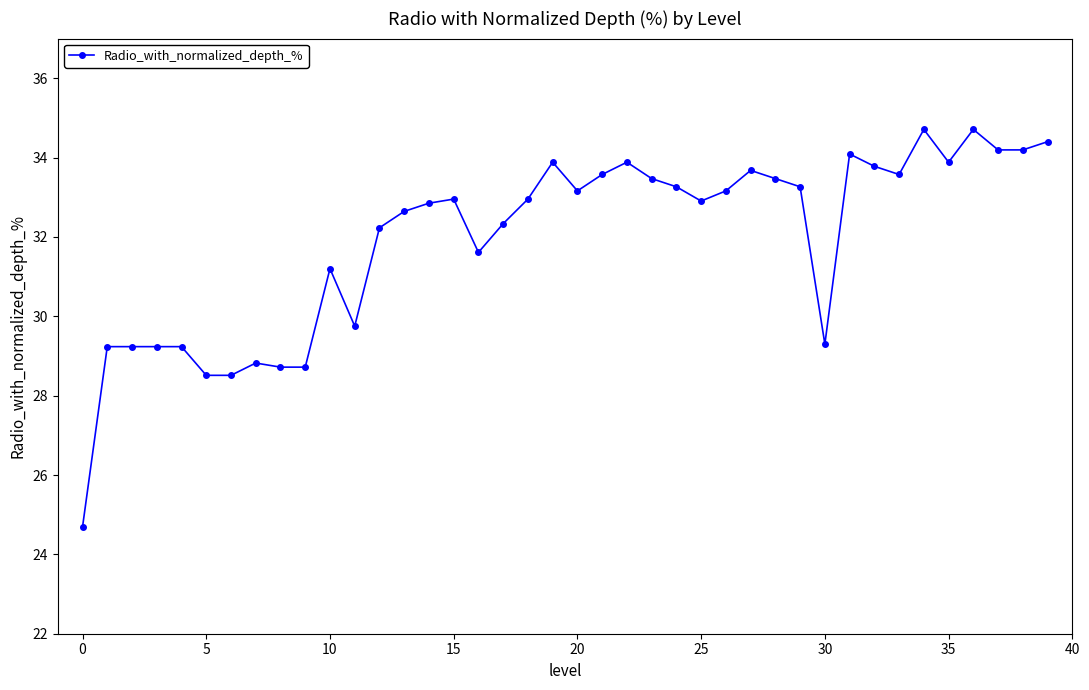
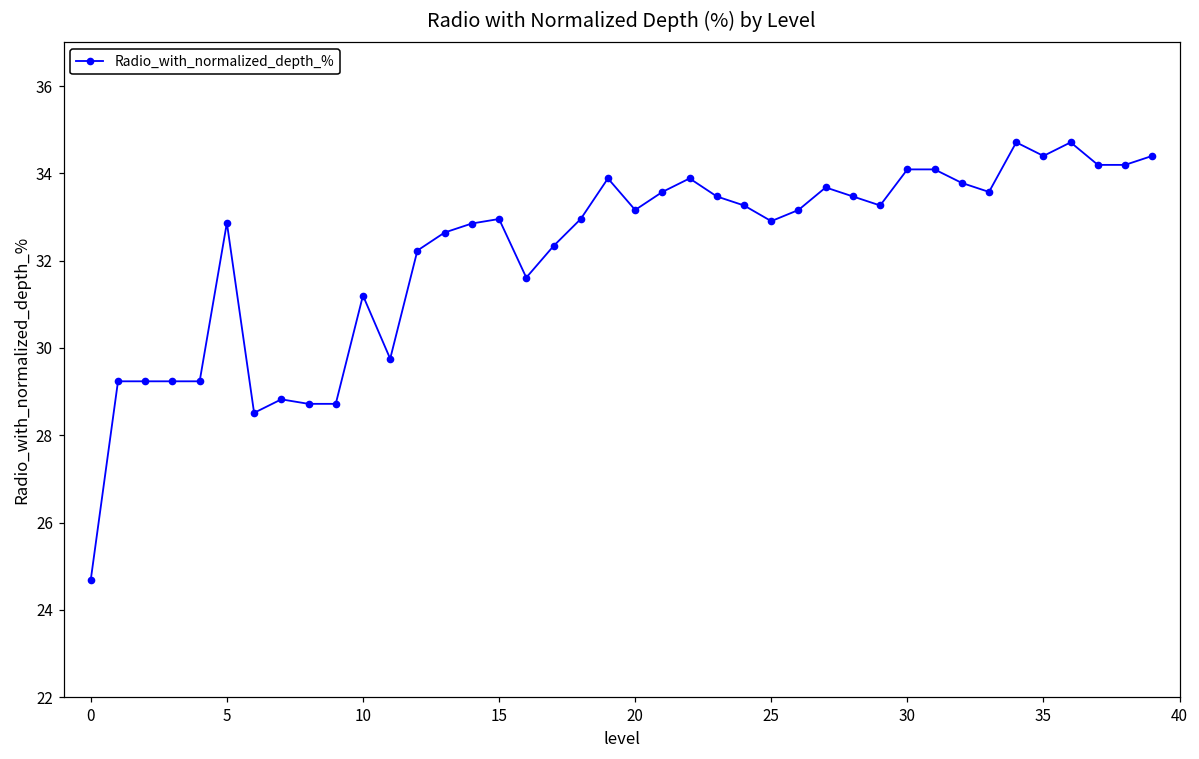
5: 28.5 -> 32.9
30: 29.3 -> 34.1
35: 33.9 -> 34.4
